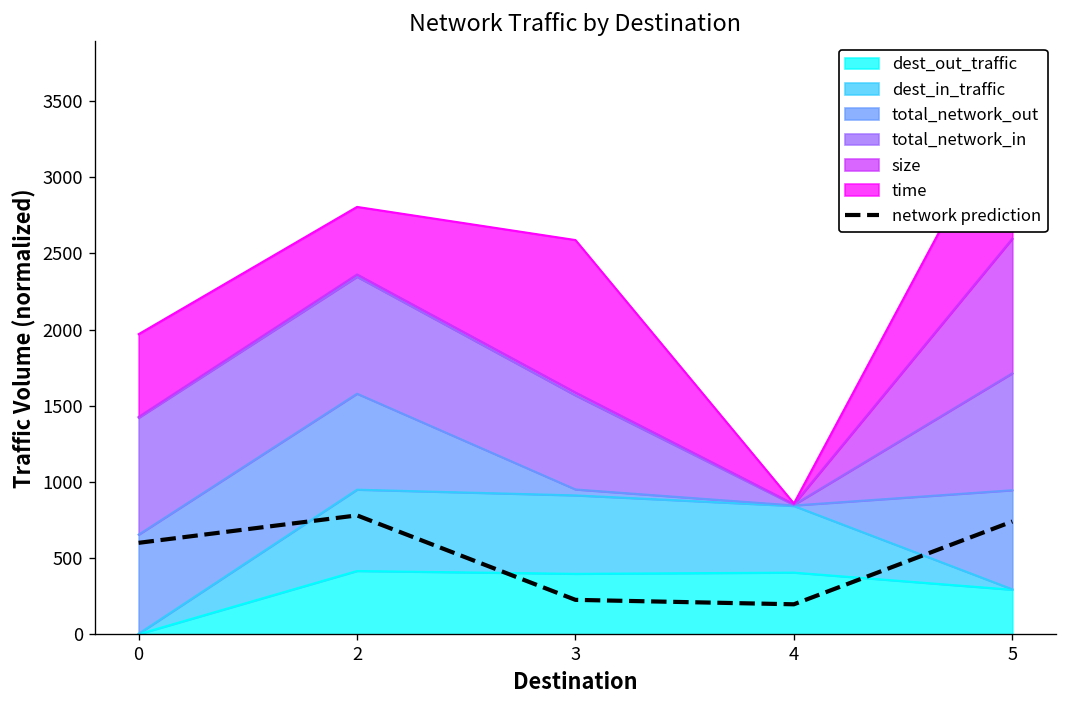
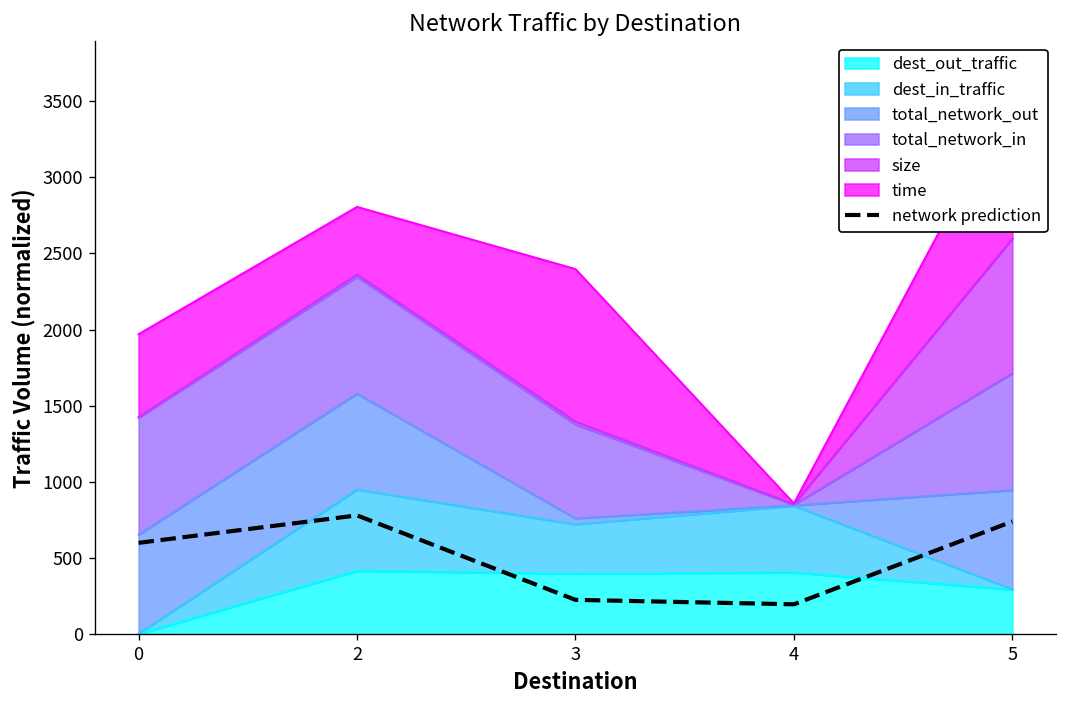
dest_in_traffic, 3: 510 -> 320
